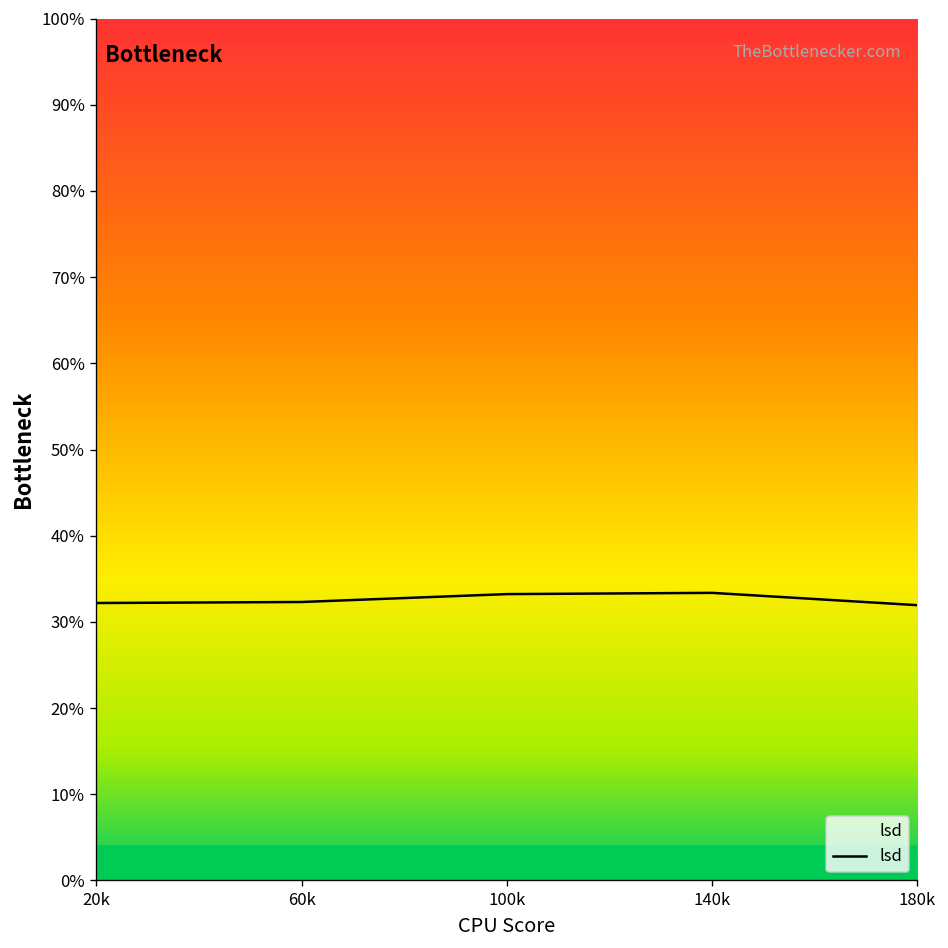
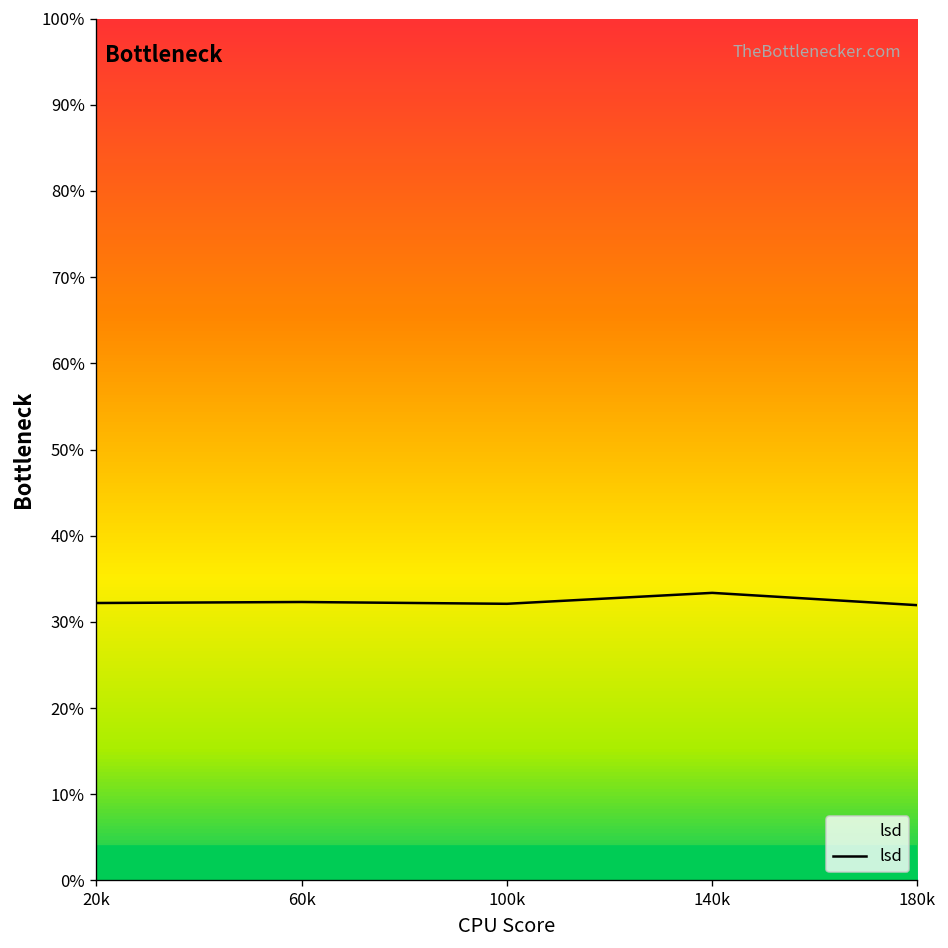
100k: 33% -> 32%
